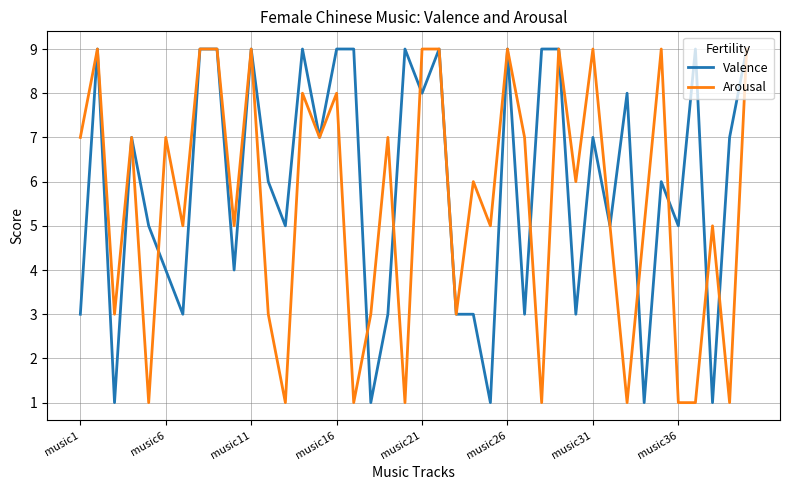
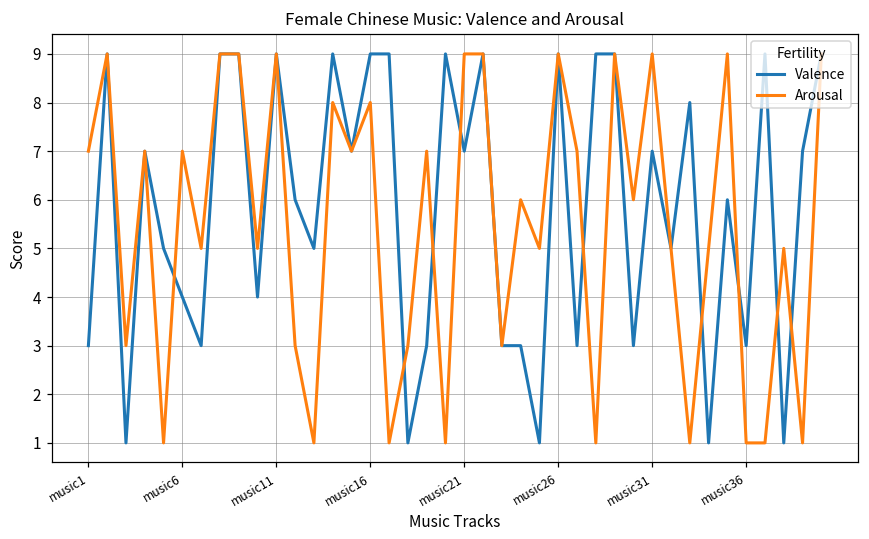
Valence, music21: 8 -> 7
Valence, music36: 5 -> 3
